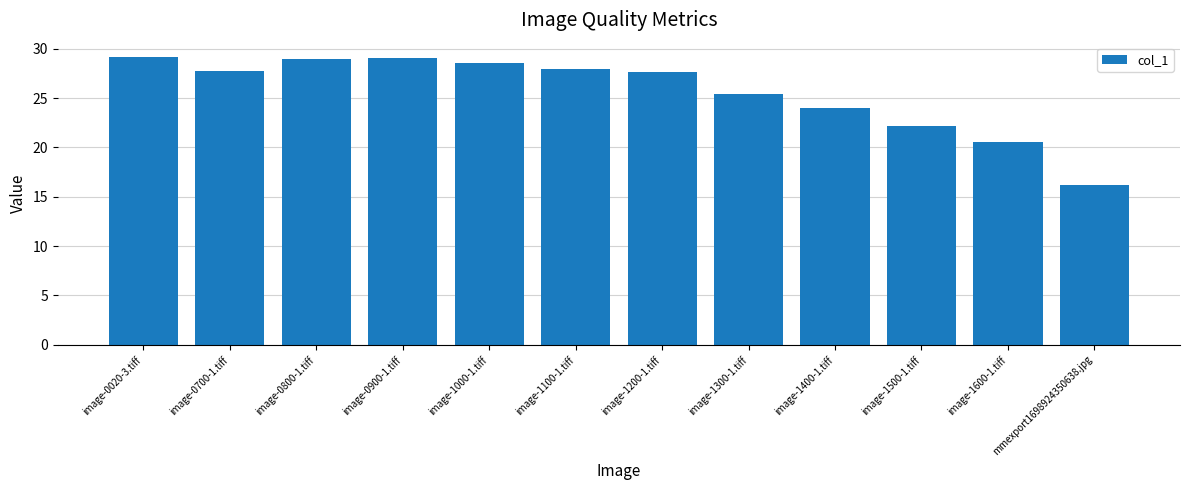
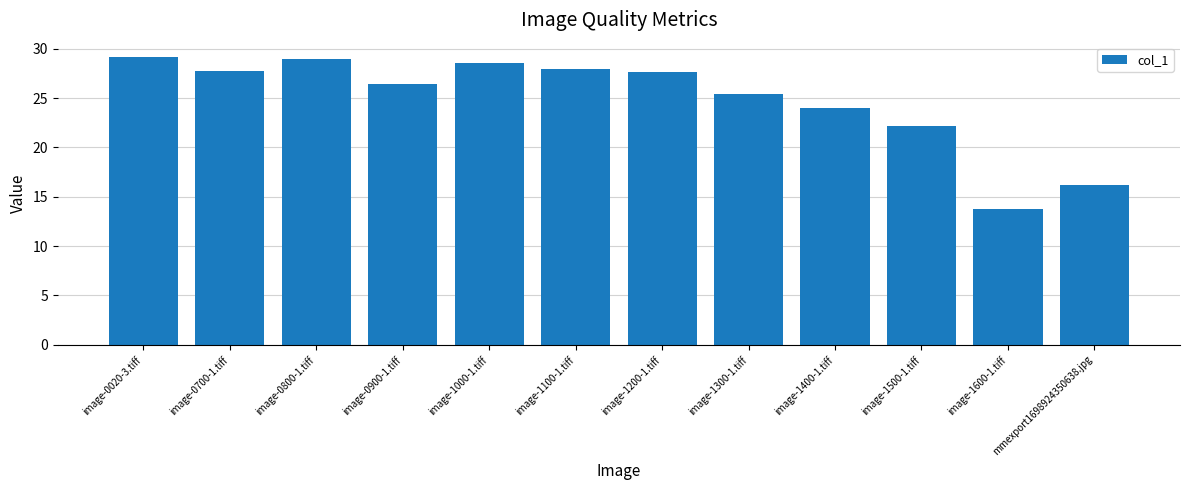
image-0900-1.tiff: 29 -> 26
image-1600-1.tiff: 21 -> 14
